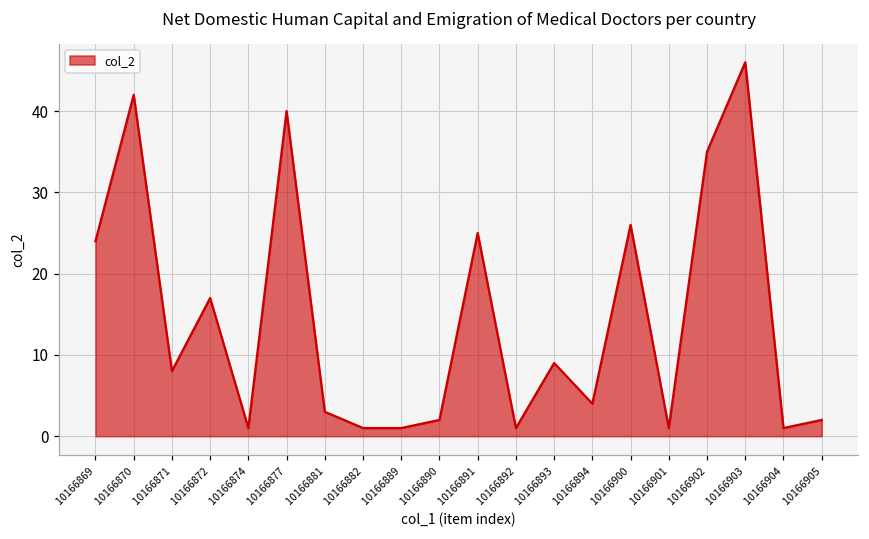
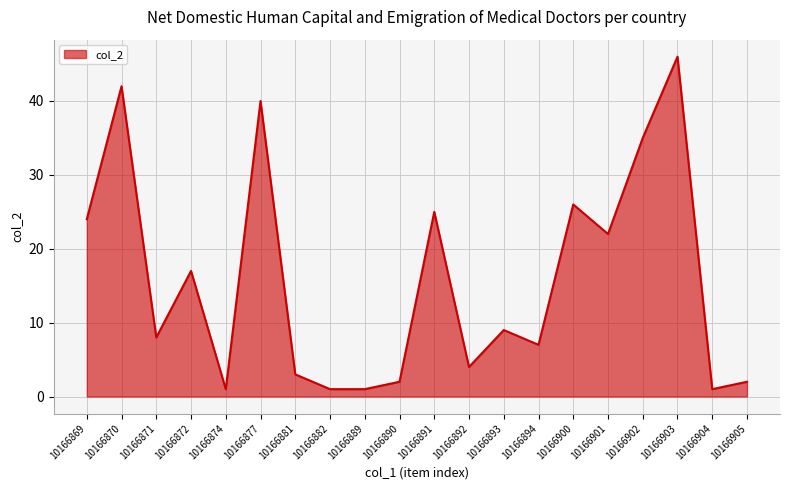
10166892: 1 -> 4
10166894: 4 -> 7
10166901: 1 -> 22
